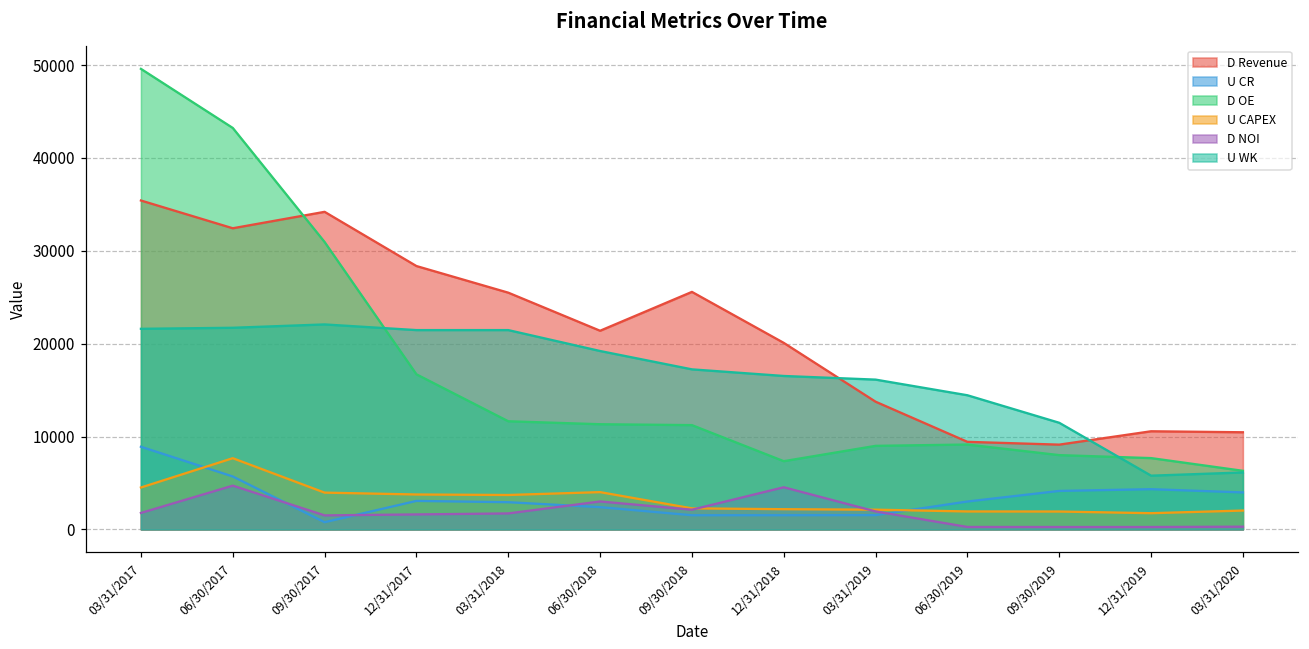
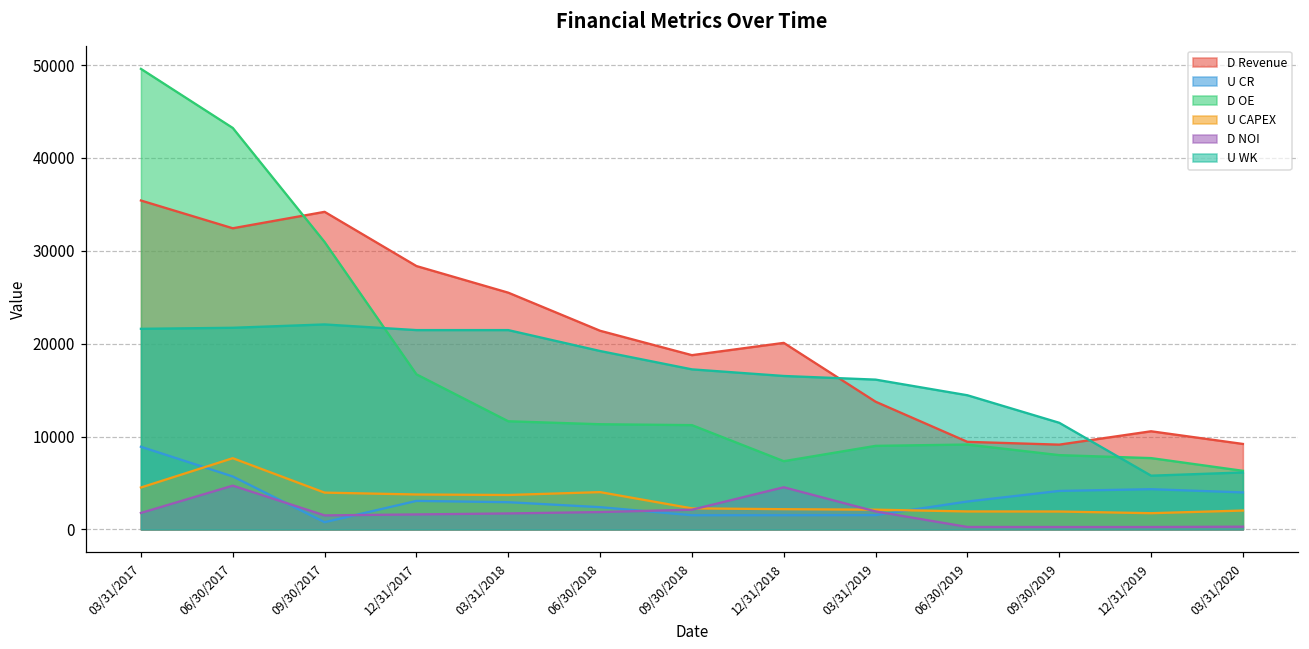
D NOI, 06/30/2018: 3000 -> 2000
D Revenue, 09/30/2018: 26000 -> 19000
D Revenue, 03/31/2020: 10000 -> 9000
